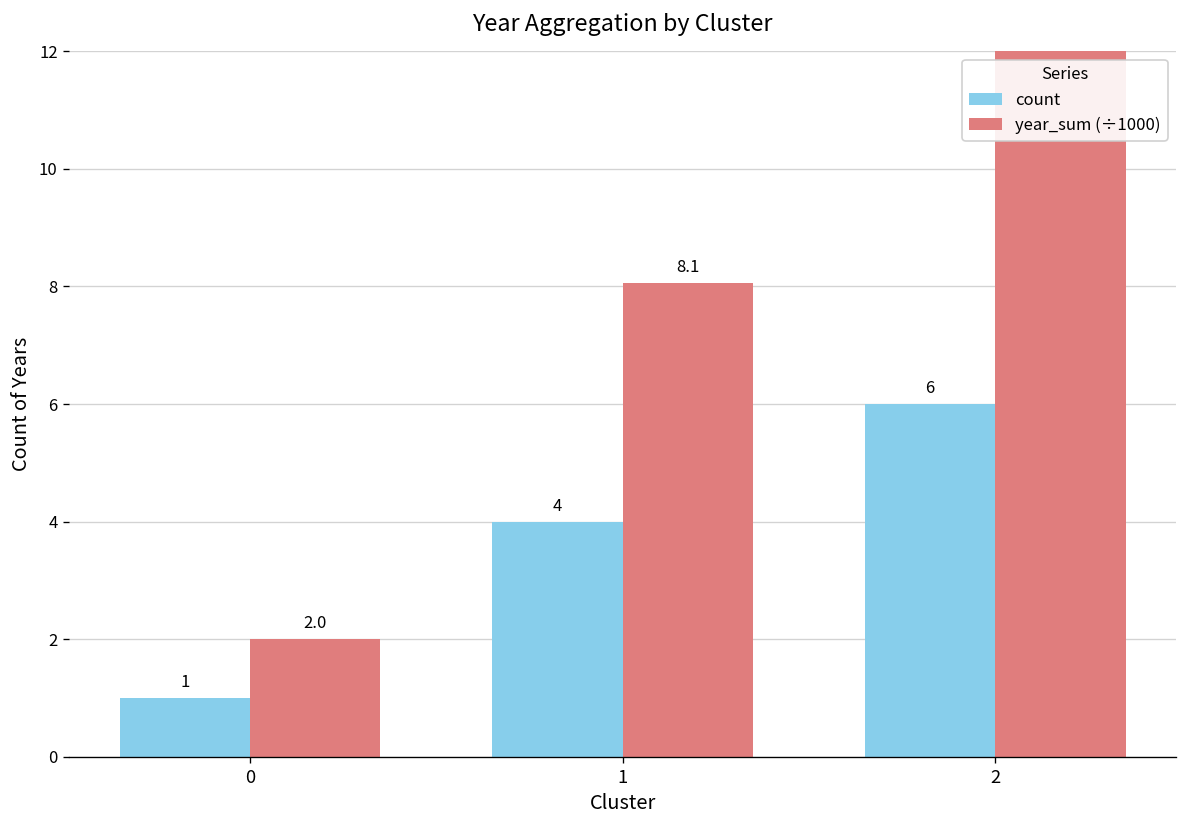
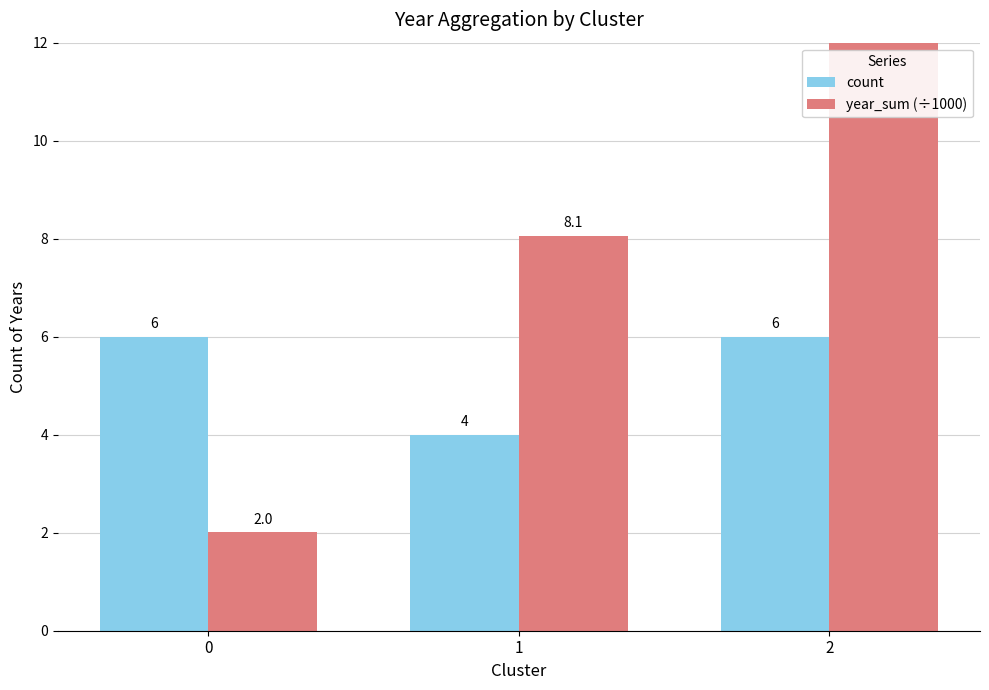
count, 0: 1 -> 6
